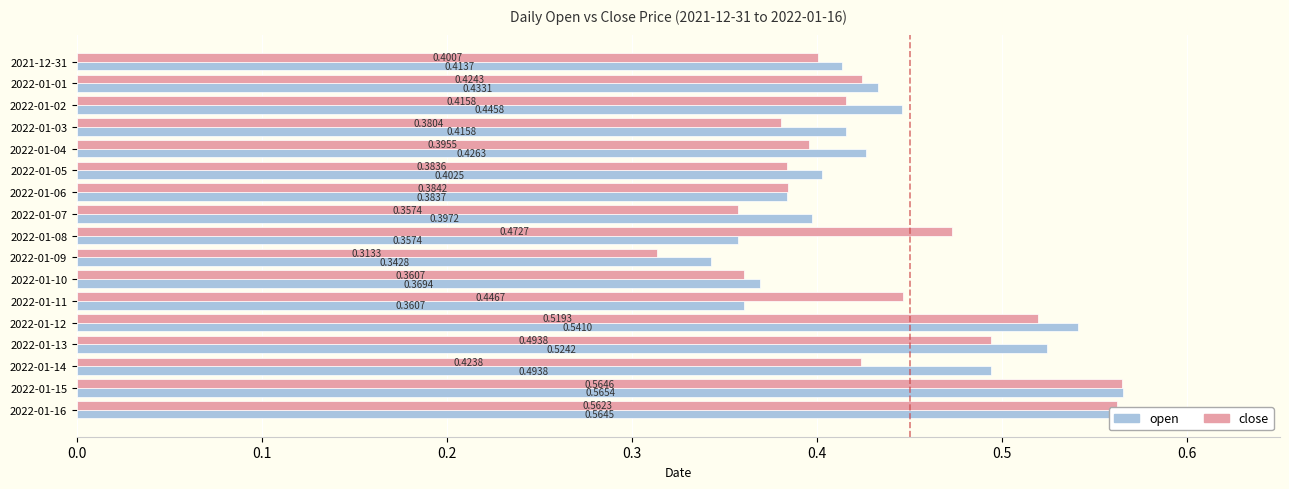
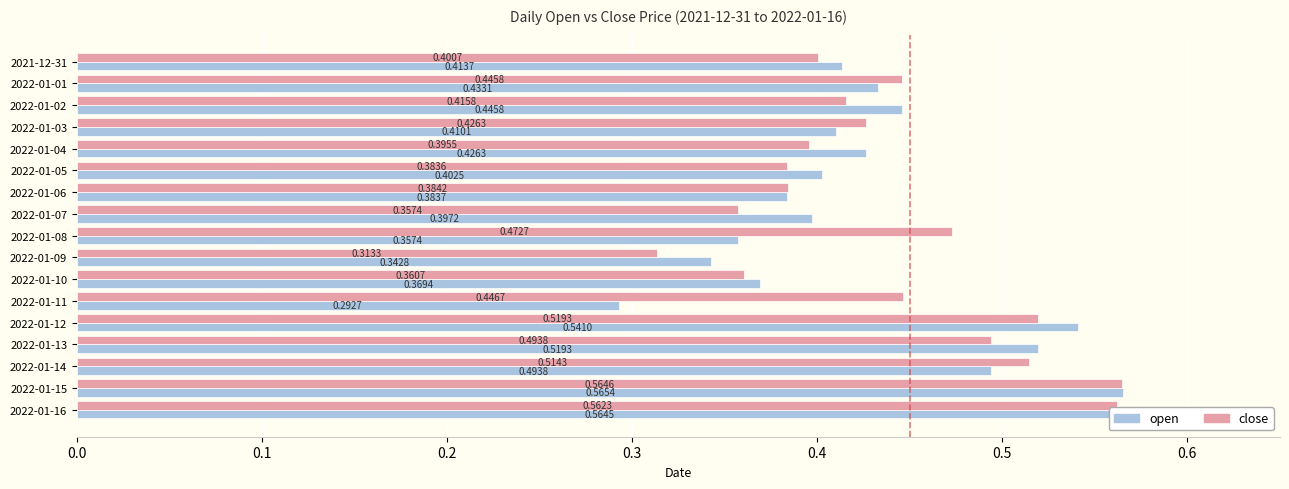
close, 2022-01-01: 0.4243 -> 0.4458
close, 2022-01-03: 0.3804 -> 0.4263
open, 2022-01-03: 0.4158 -> 0.4101
open, 2022-01-11: 0.3607 -> 0.2927
open, 2022-01-13: 0.5242 -> 0.5193
close, 2022-01-14: 0.4238 -> 0.5143
